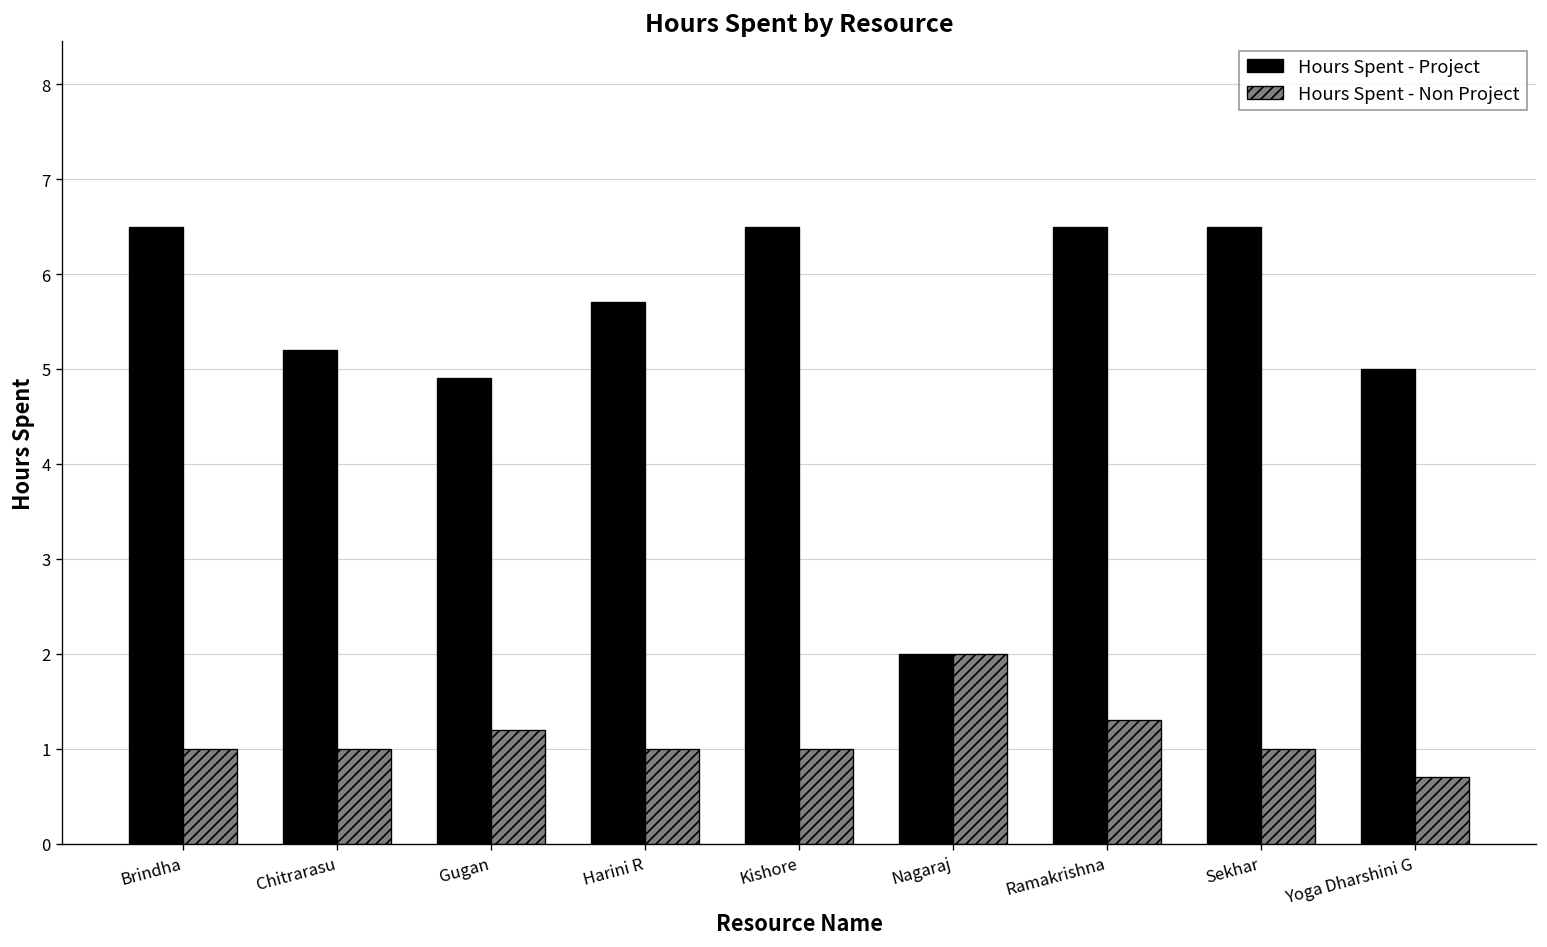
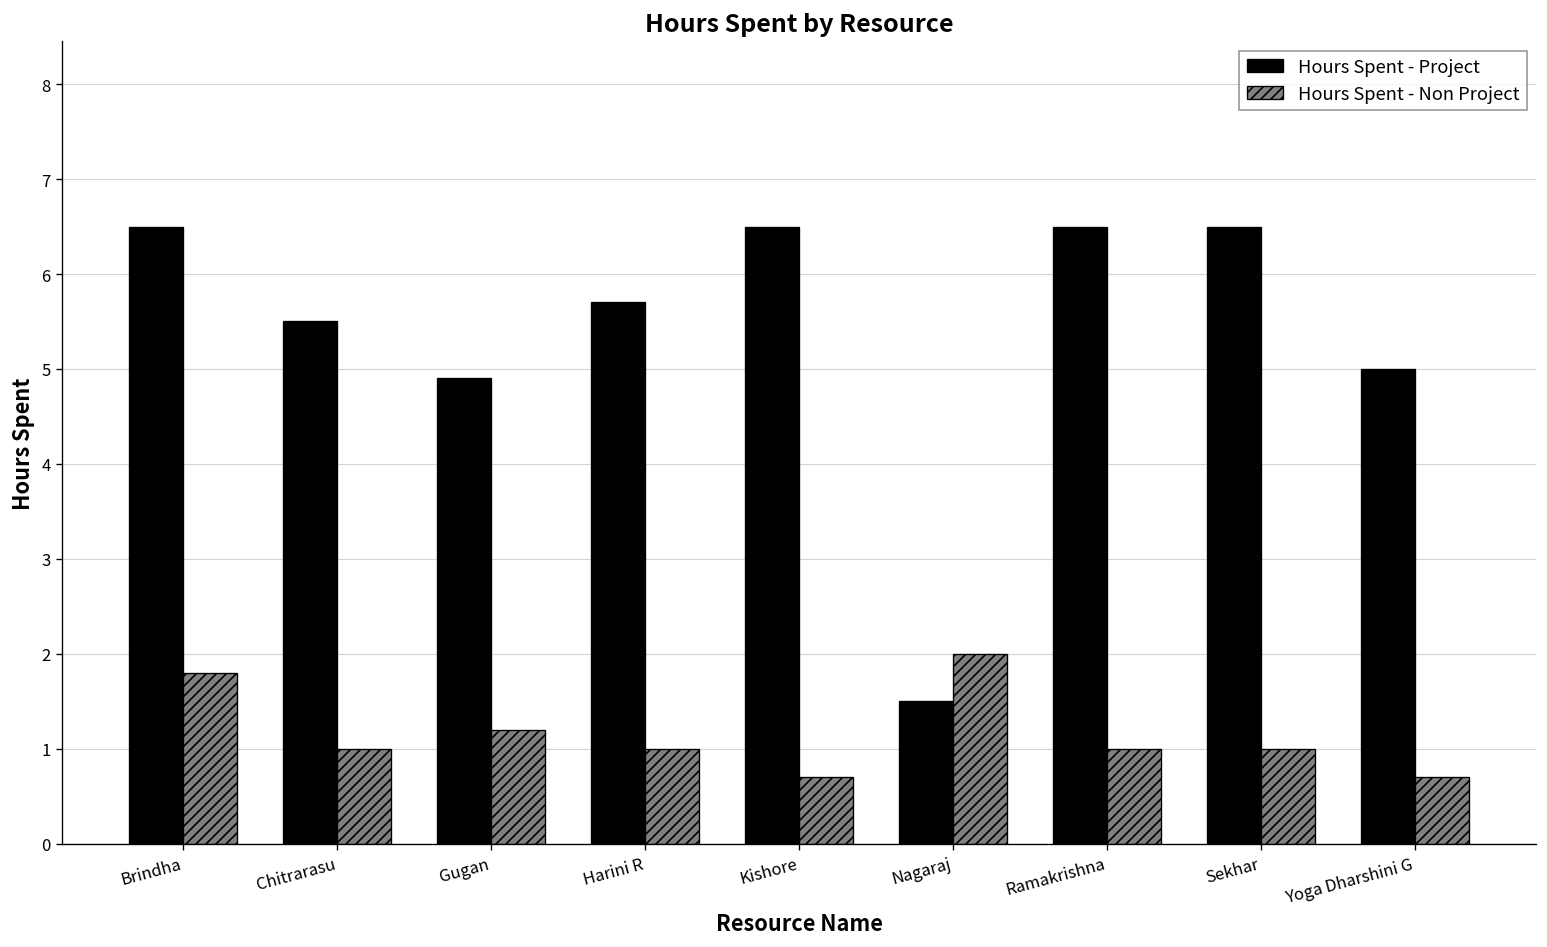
Hours Spent - Non Project, Brindha: 1.0 -> 1.8
Hours Spent - Project, Chitrarasu: 5.2 -> 5.5
Hours Spent - Non Project, Kishore: 1.0 -> 0.7
Hours Spent - Project, Nagaraj: 2.0 -> 1.5
Hours Spent - Non Project, Ramakrishna: 1.3 -> 1.0
